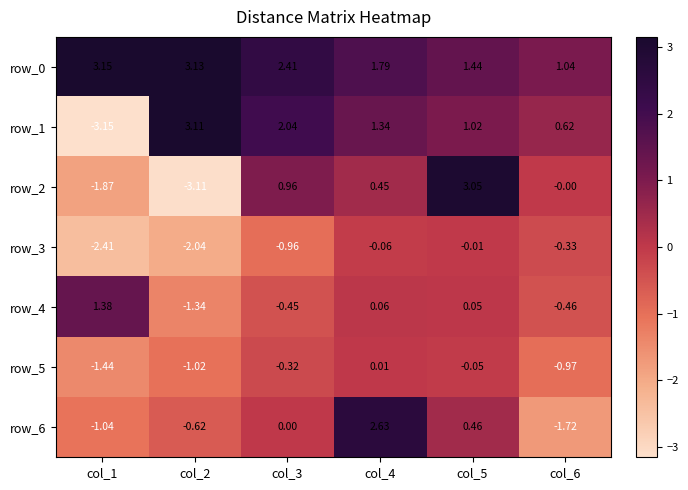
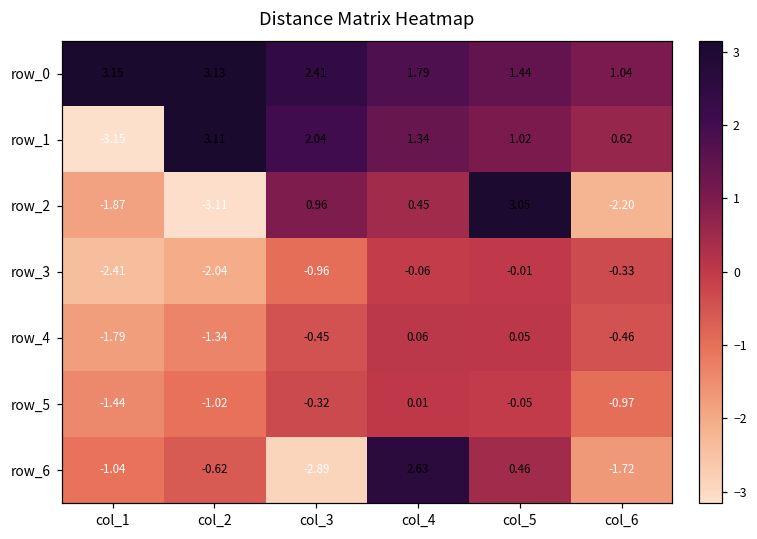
row_2, col_6: -0.00 -> -2.20
row_4, col_1: 1.38 -> -1.79
row_6, col_3: 0.00 -> -2.89
